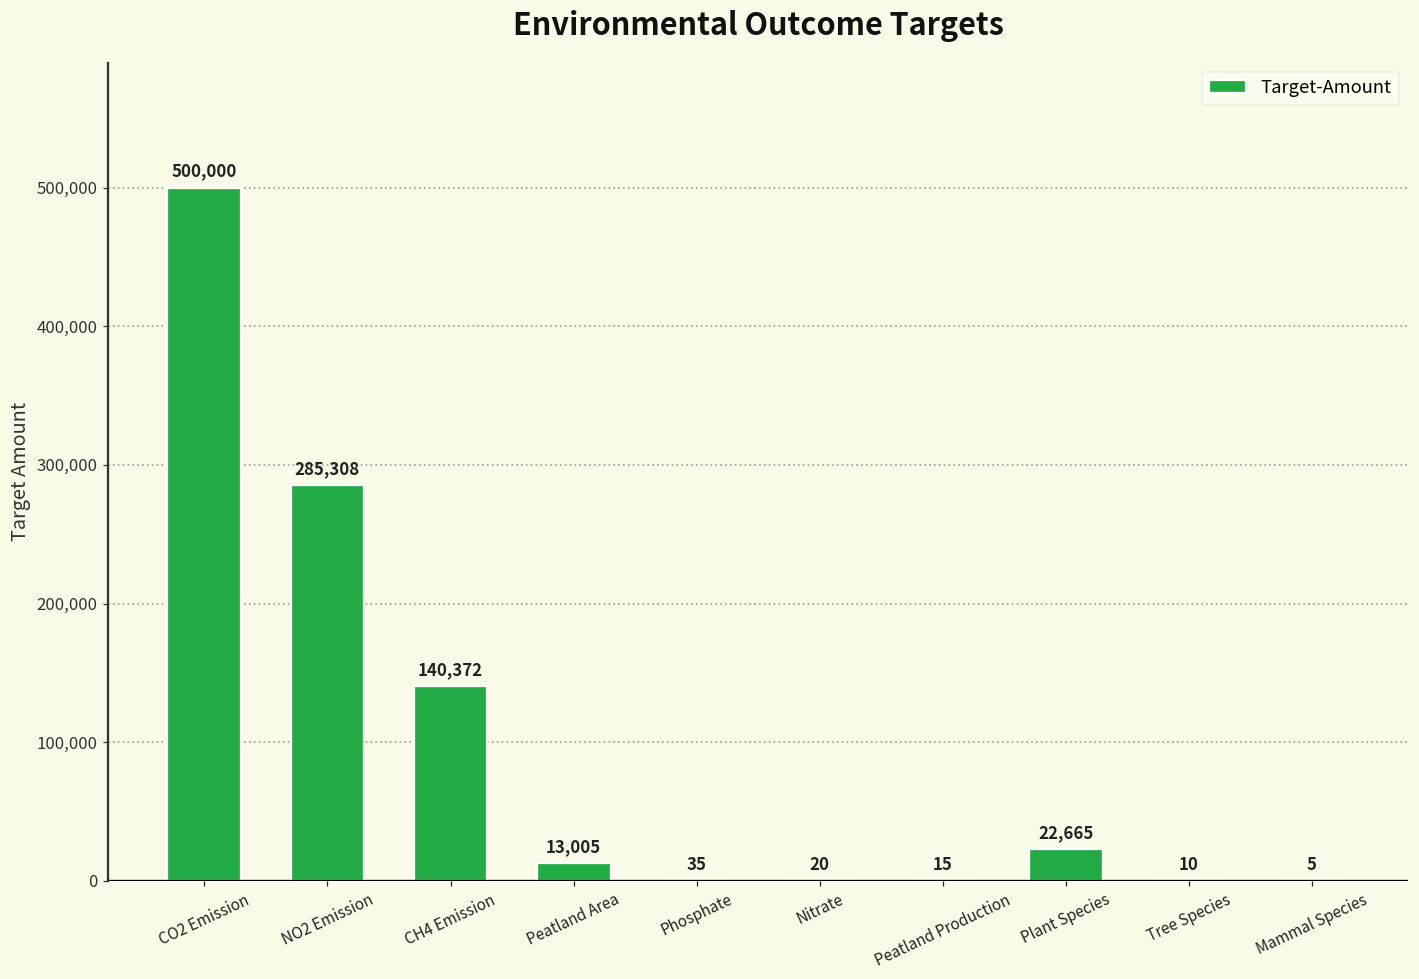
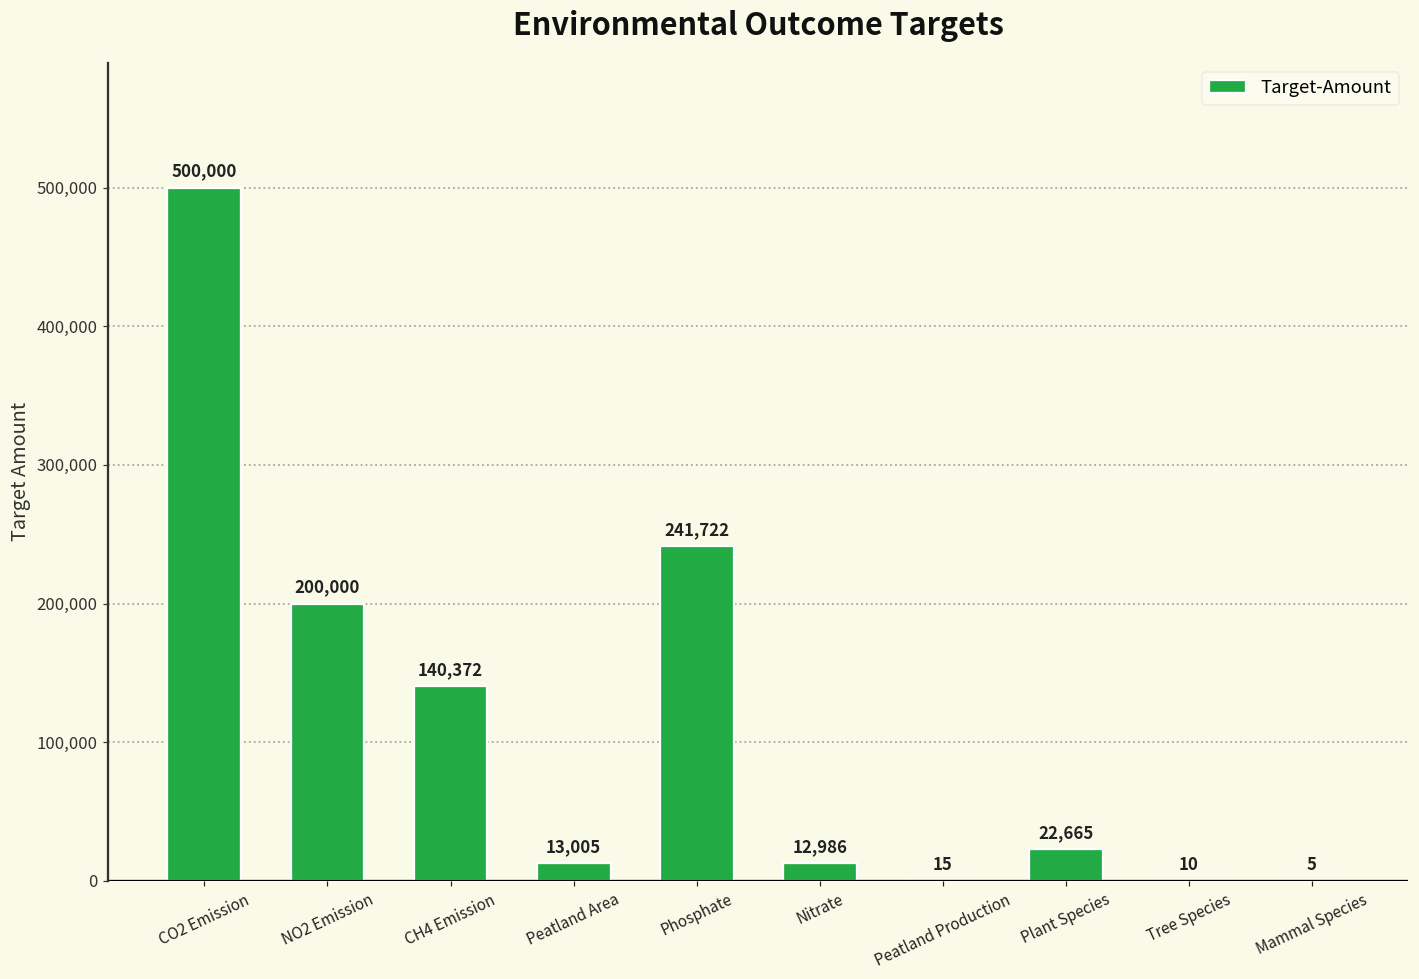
NO2 Emission: 285,308 -> 200,000
Phosphate: 35 -> 241,722
Nitrate: 20 -> 12,986
